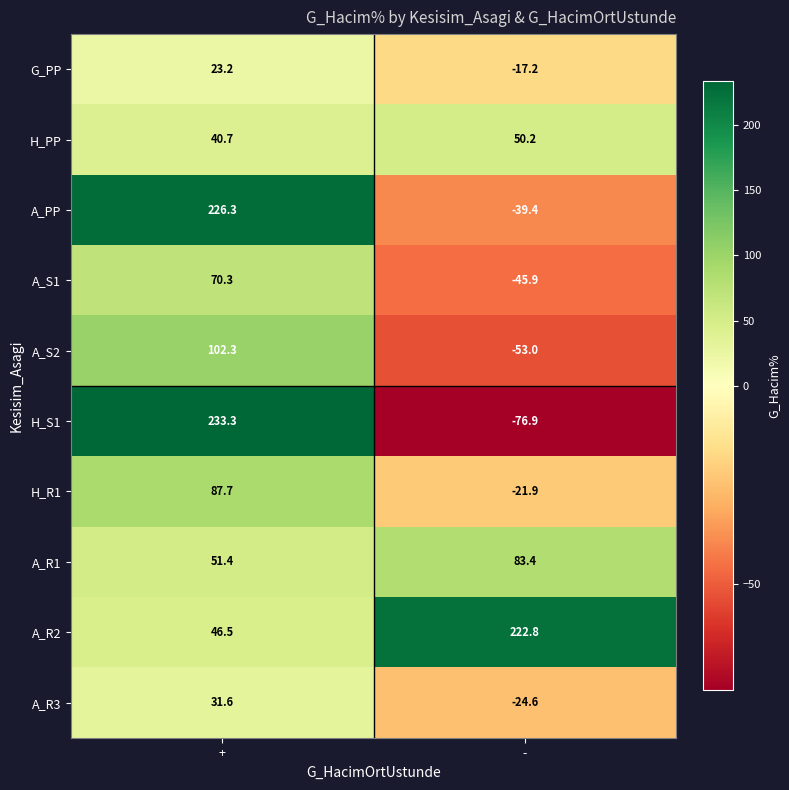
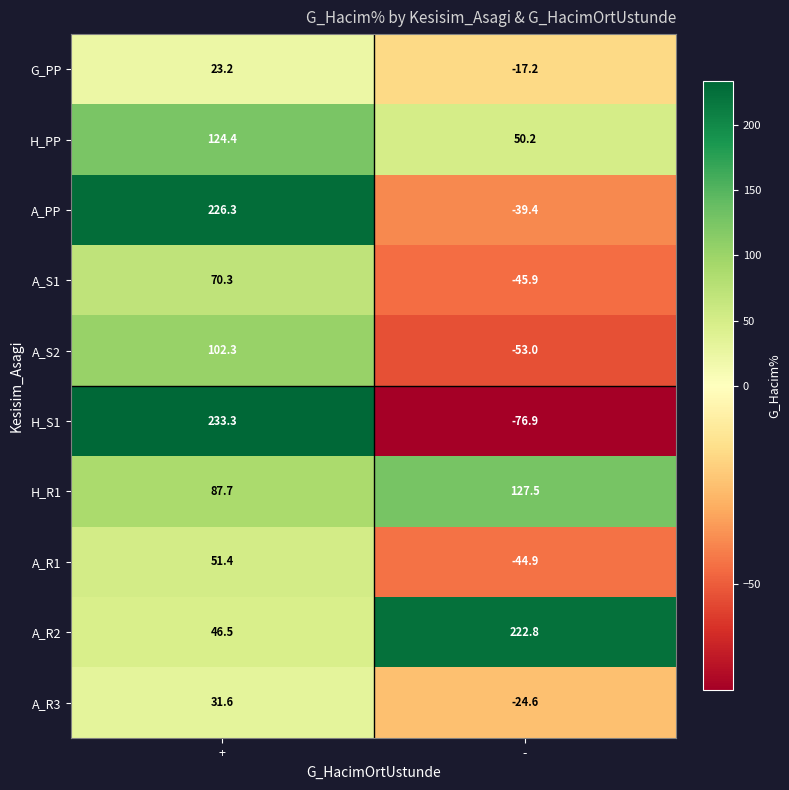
H_PP, +: 40.7 -> 124.4
H_R1, -: -21.9 -> 127.5
A_R1, -: 83.4 -> -44.9
